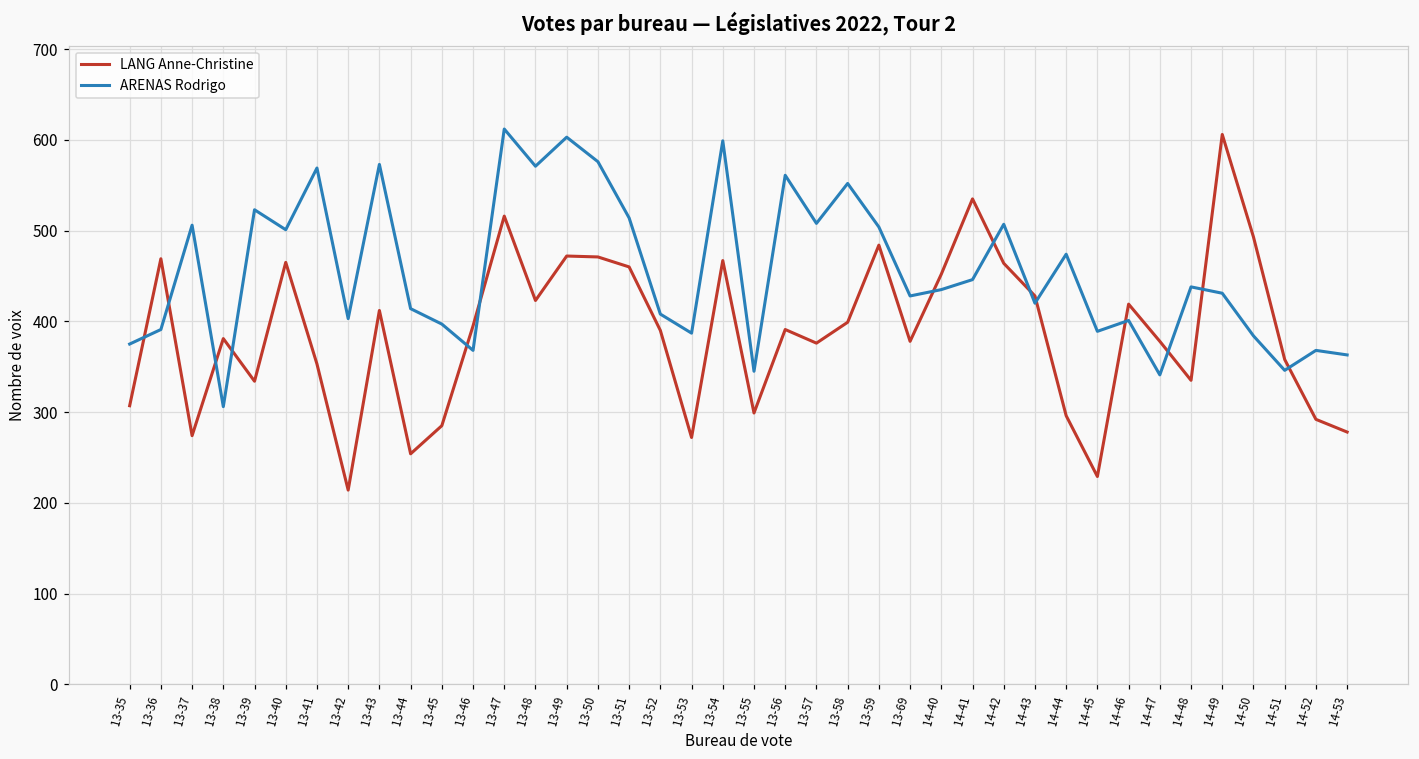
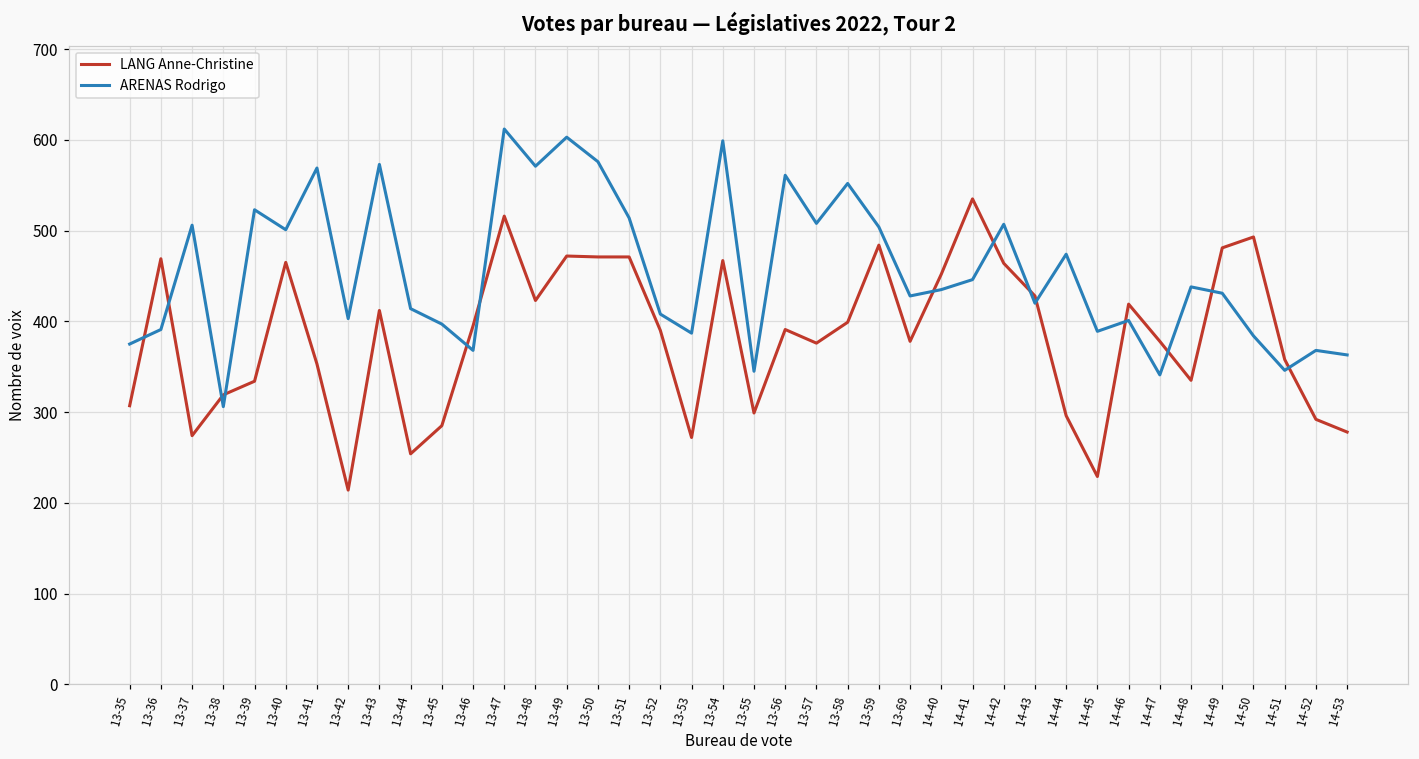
LANG Anne-Christine, 13-38: 380 -> 320
LANG Anne-Christine, 13-51: 460 -> 470
LANG Anne-Christine, 14-49: 610 -> 480
